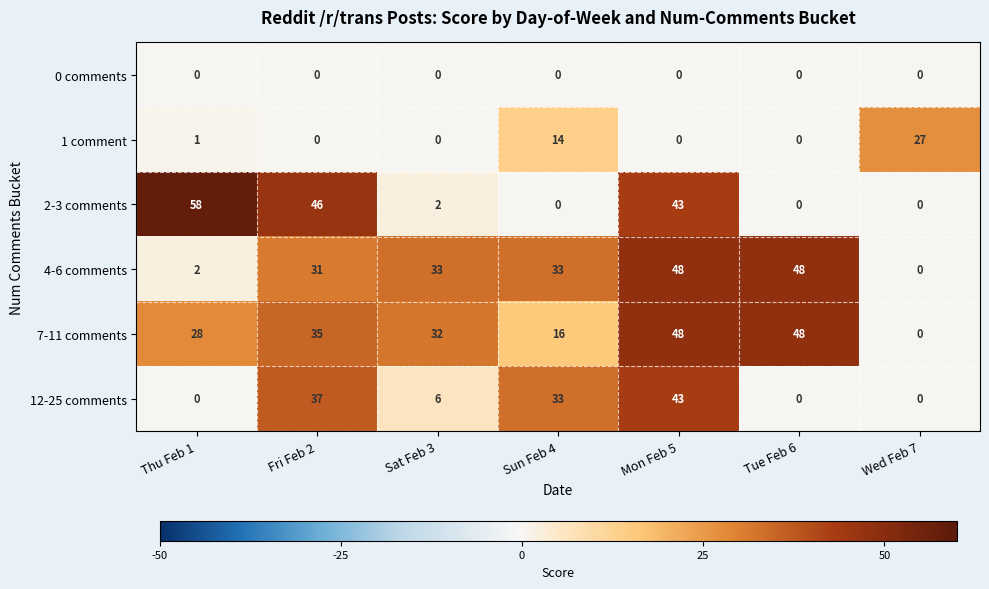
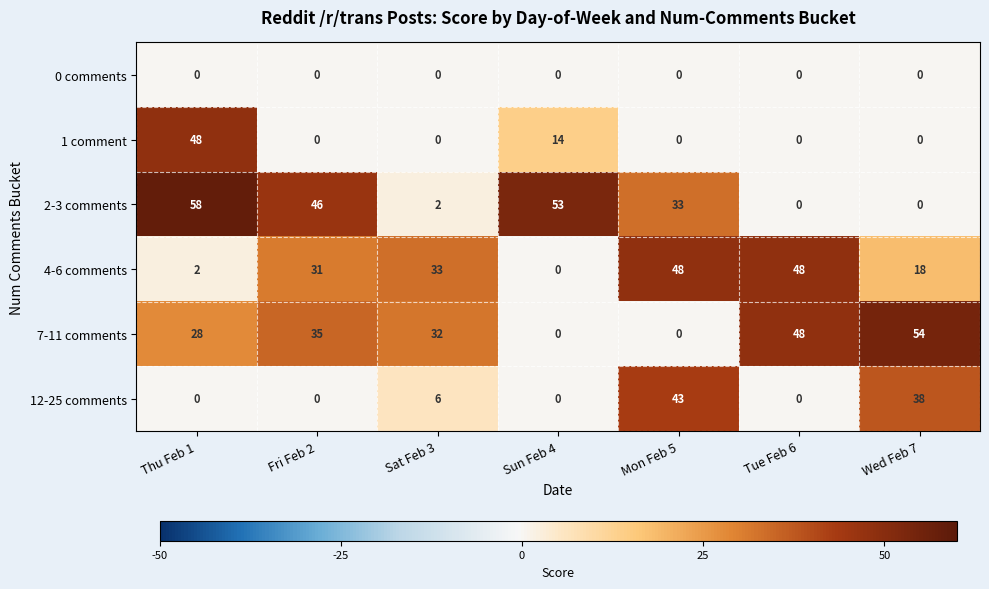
1 comment, Thu Feb 1: 1 -> 48
1 comment, Wed Feb 7: 27 -> 0
2-3 comments, Sun Feb 4: 0 -> 53
2-3 comments, Mon Feb 5: 43 -> 33
4-6 comments, Sun Feb 4: 33 -> 0
4-6 comments, Wed Feb 7: 0 -> 18
7-11 comments, Sun Feb 4: 16 -> 0
7-11 comments, Mon Feb 5: 48 -> 0
7-11 comments, Wed Feb 7: 0 -> 54
12-25 comments, Fri Feb 2: 37 -> 0
12-25 comments, Sun Feb 4: 33 -> 0
12-25 comments, Wed Feb 7: 0 -> 38
